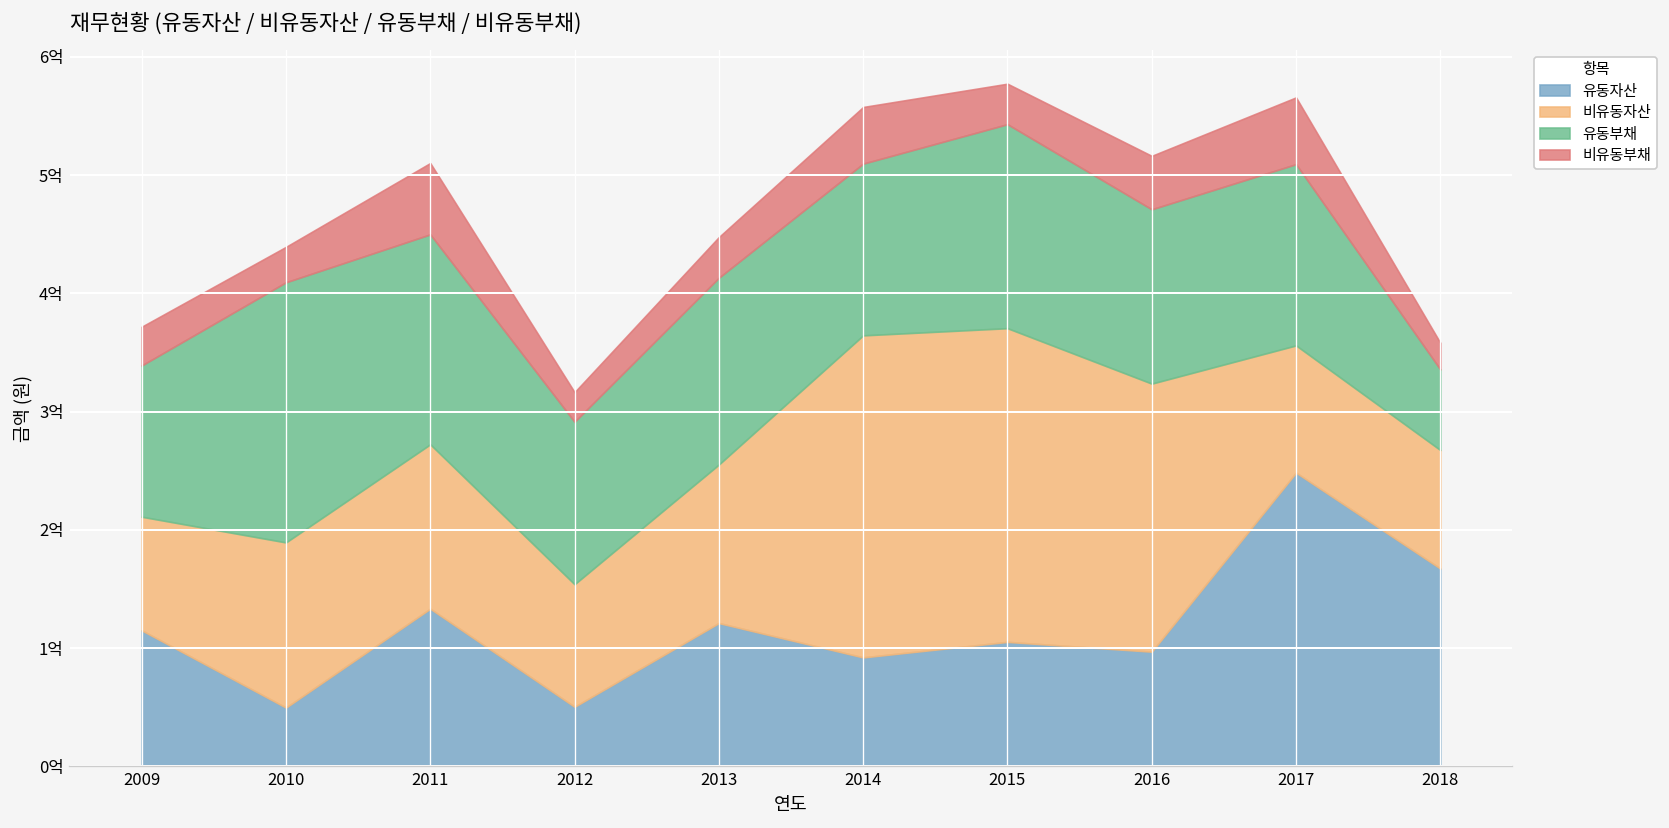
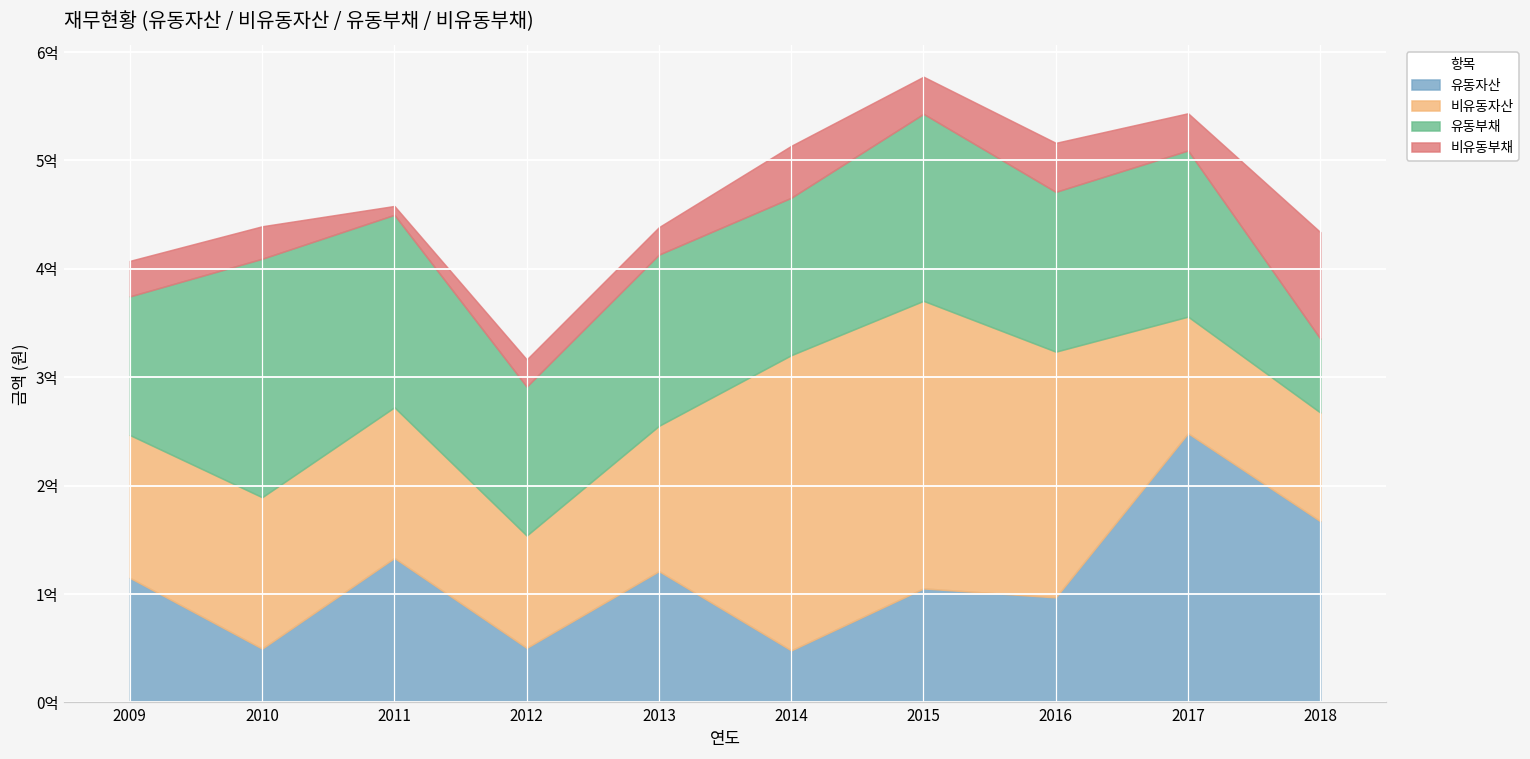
비유동자산, 2009: 1.0억 -> 1.3억
비유동부채, 2011: 0.6억 -> 0.1억
비유동부채, 2013: 0.34억 -> 0.25억
유동자산, 2014: 0.9억 -> 0.5억
비유동부채, 2017: 0.6억 -> 0.3억
비유동부채, 2018: 0.2억 -> 1.0억
